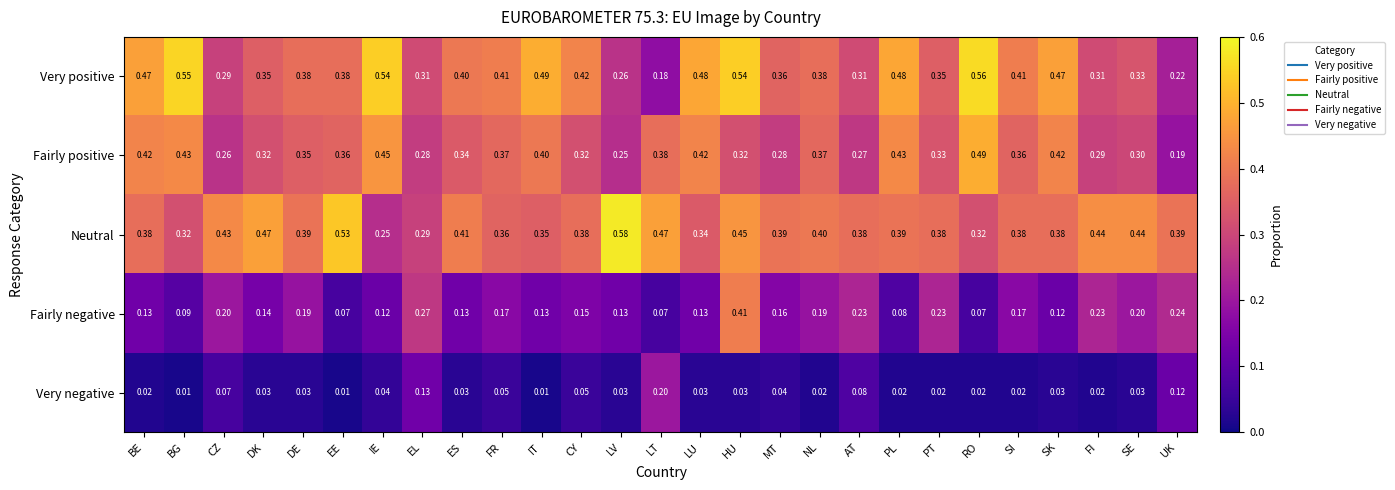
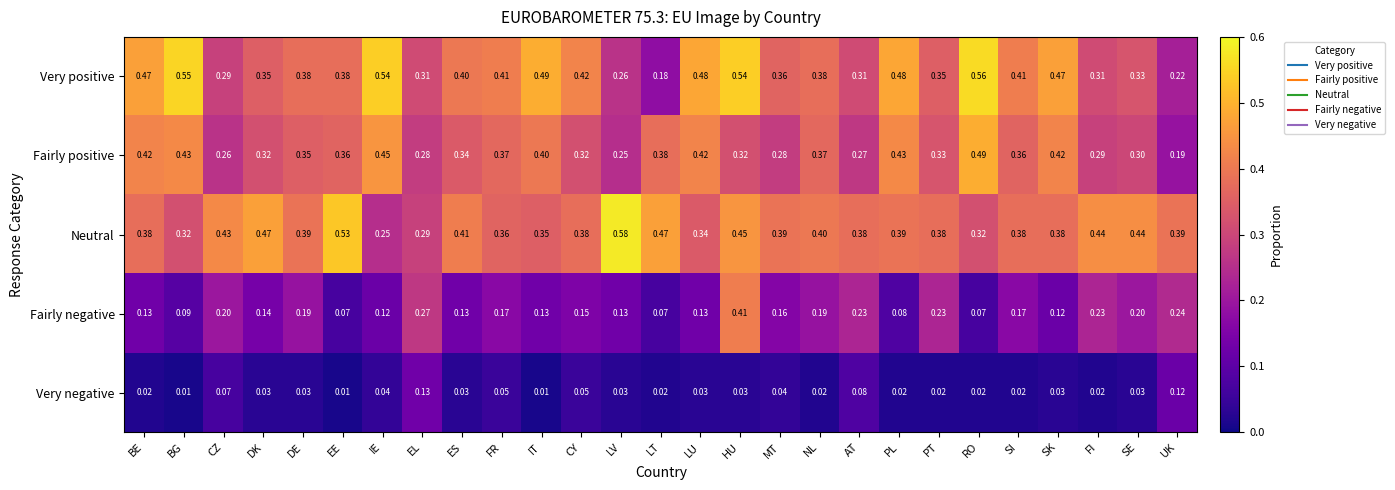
Very negative, LT: 0.20 -> 0.02
